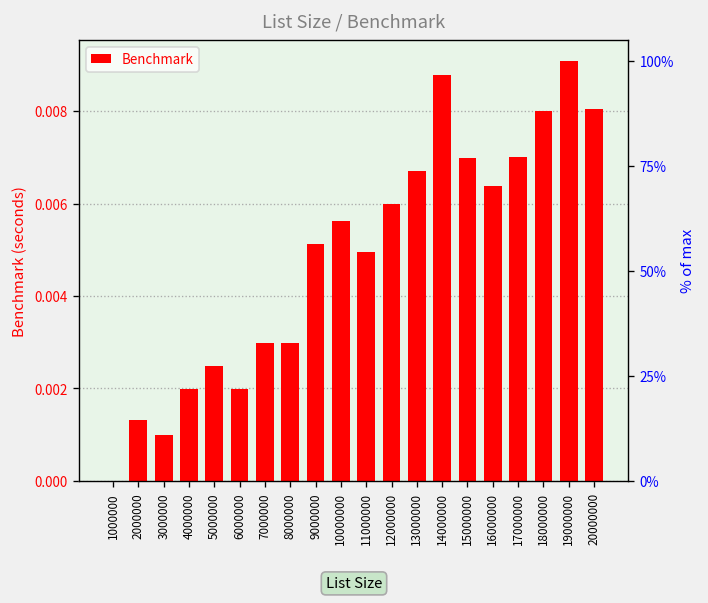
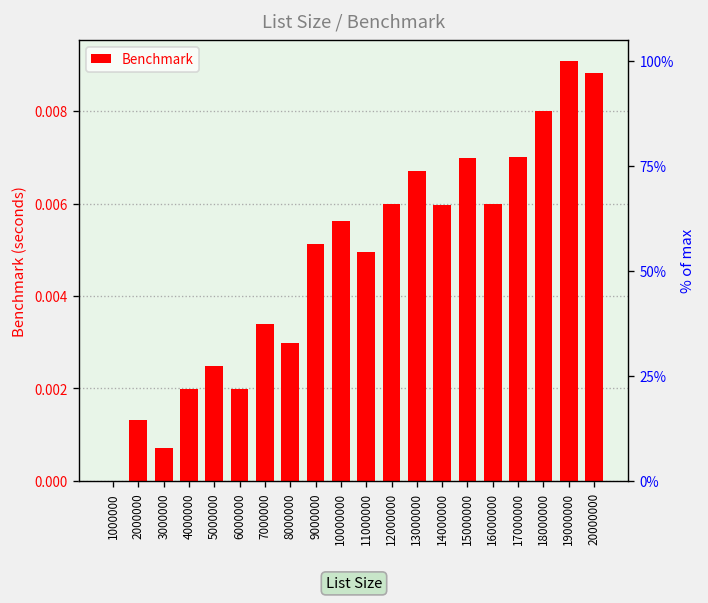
3000000: 0.0010 -> 0.0007
7000000: 0.0030 -> 0.0034
14000000: 0.0088 -> 0.0060
16000000: 0.0064 -> 0.0060
20000000: 0.0080 -> 0.0088
